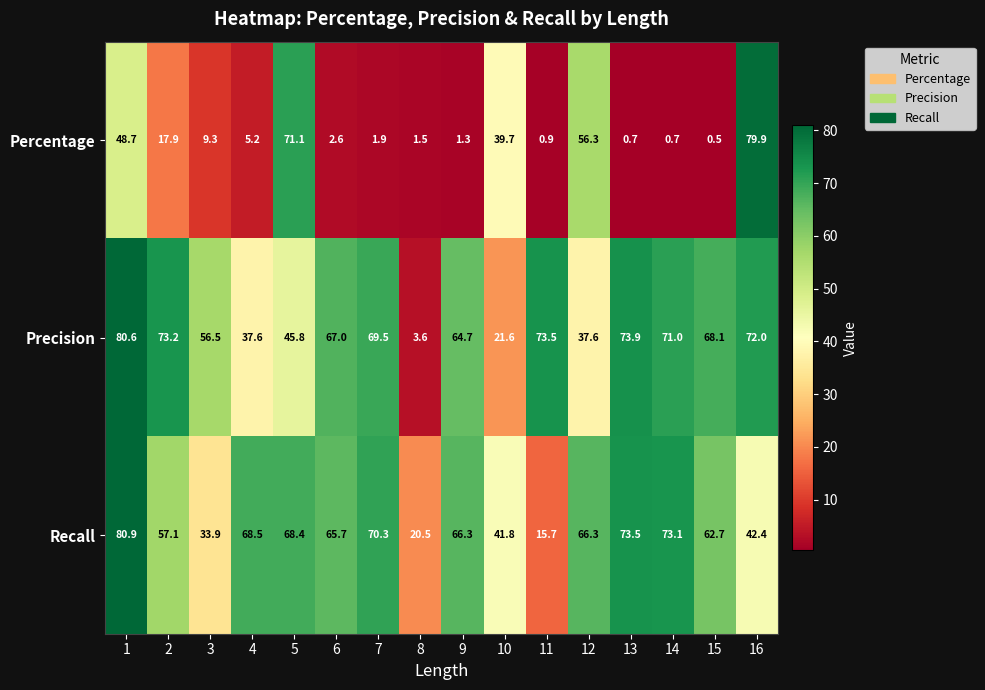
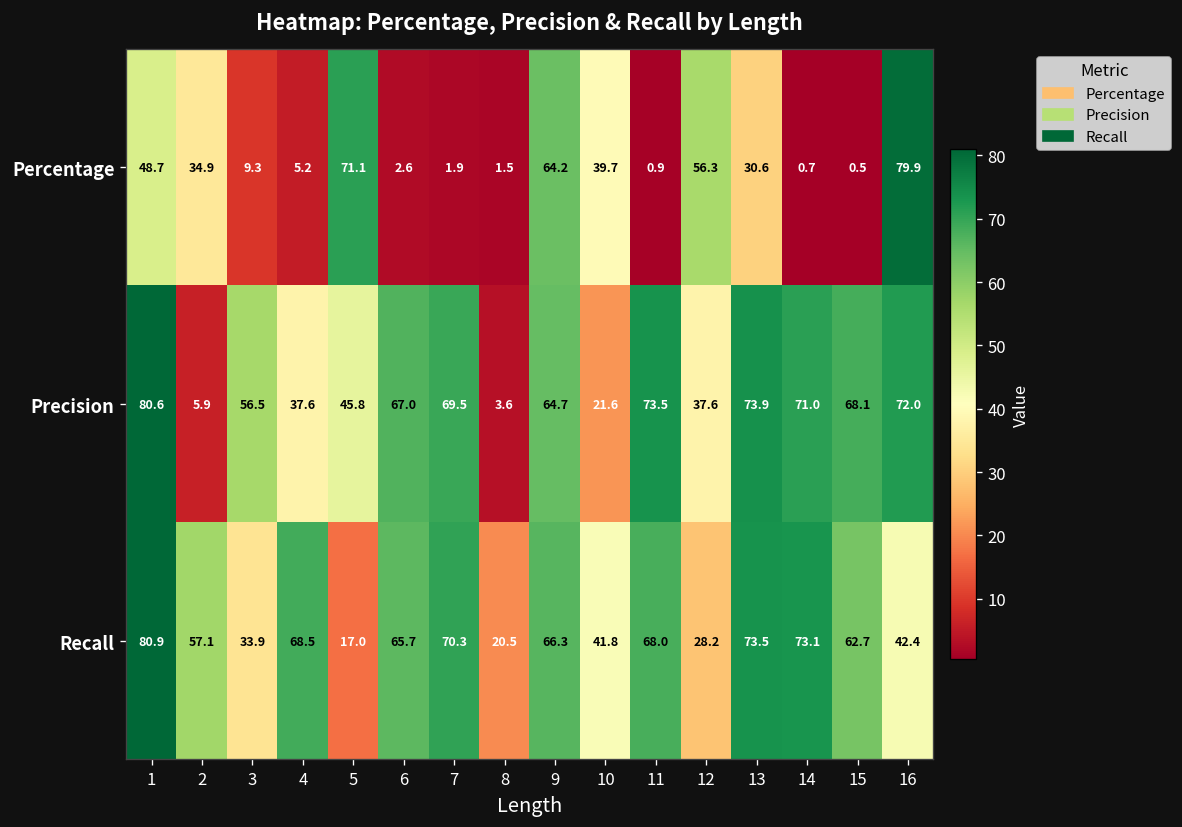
Percentage, 2: 17.9 -> 34.9
Percentage, 9: 1.3 -> 64.2
Percentage, 13: 0.7 -> 30.6
Precision, 2: 73.2 -> 5.9
Recall, 5: 68.4 -> 17.0
Recall, 11: 15.7 -> 68.0
Recall, 12: 66.3 -> 28.2
